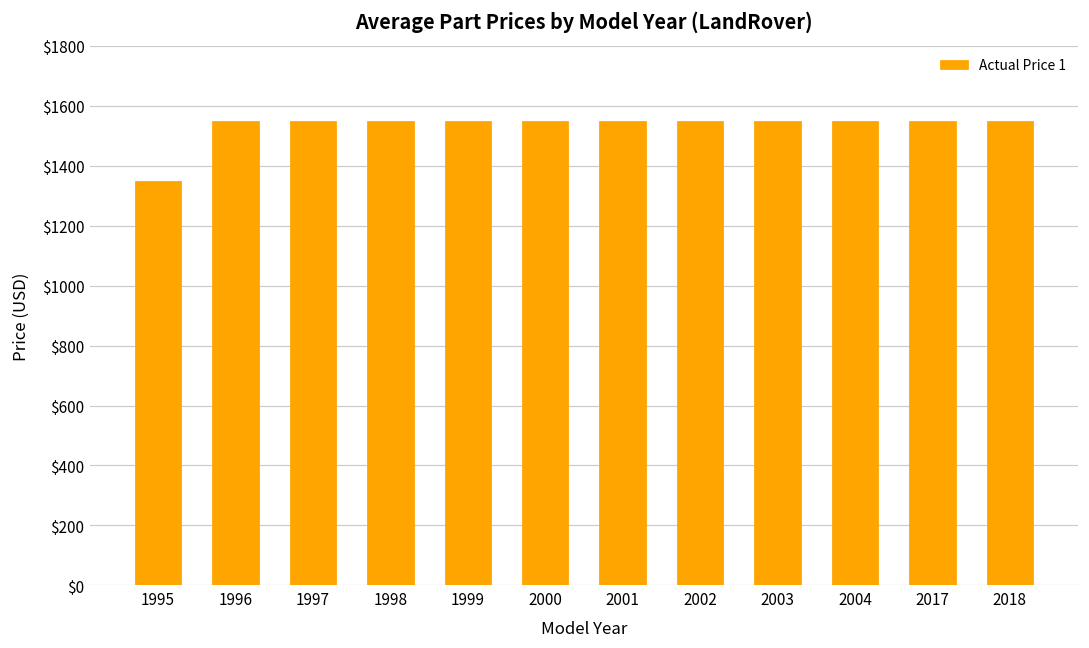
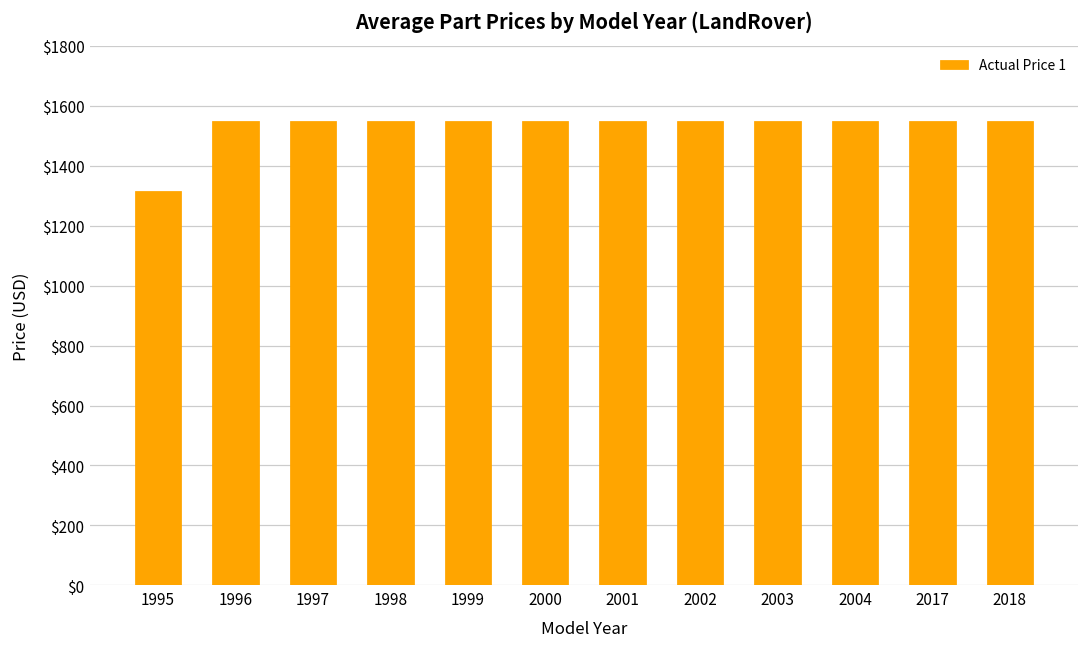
1995: $1350 -> $1320
